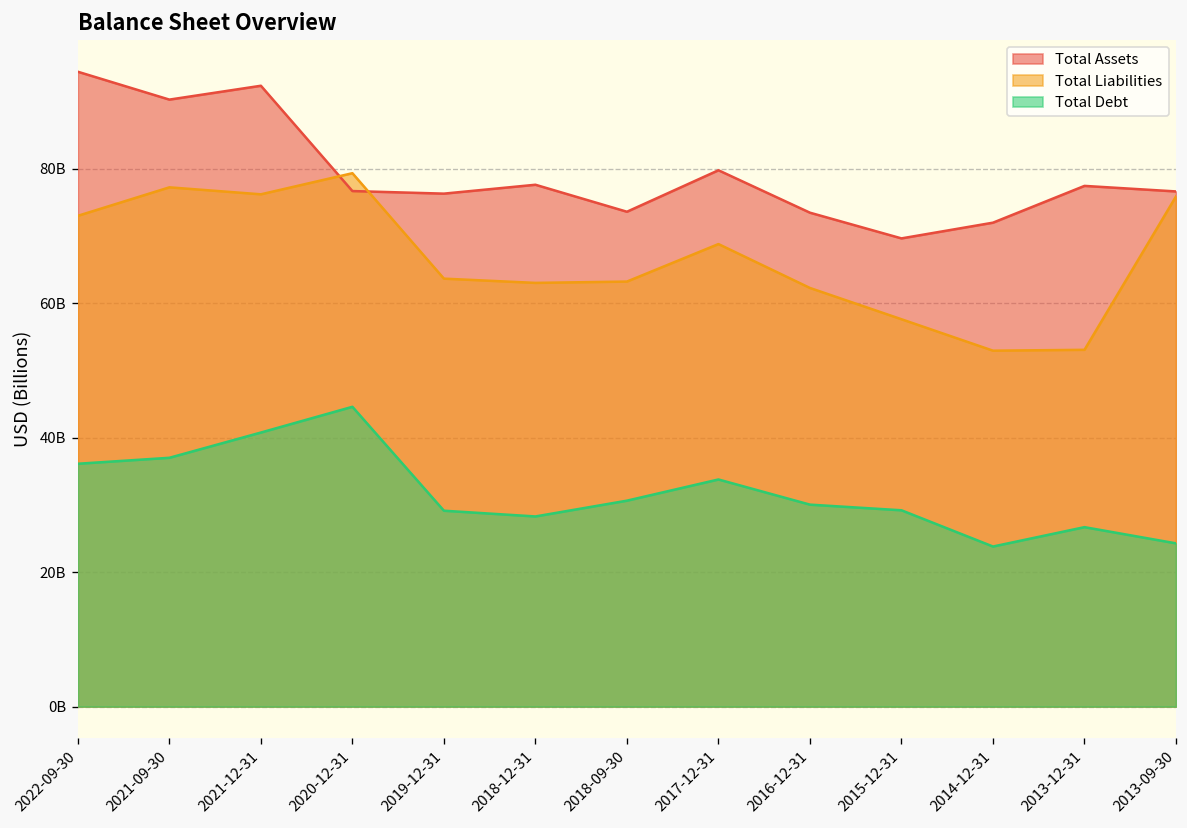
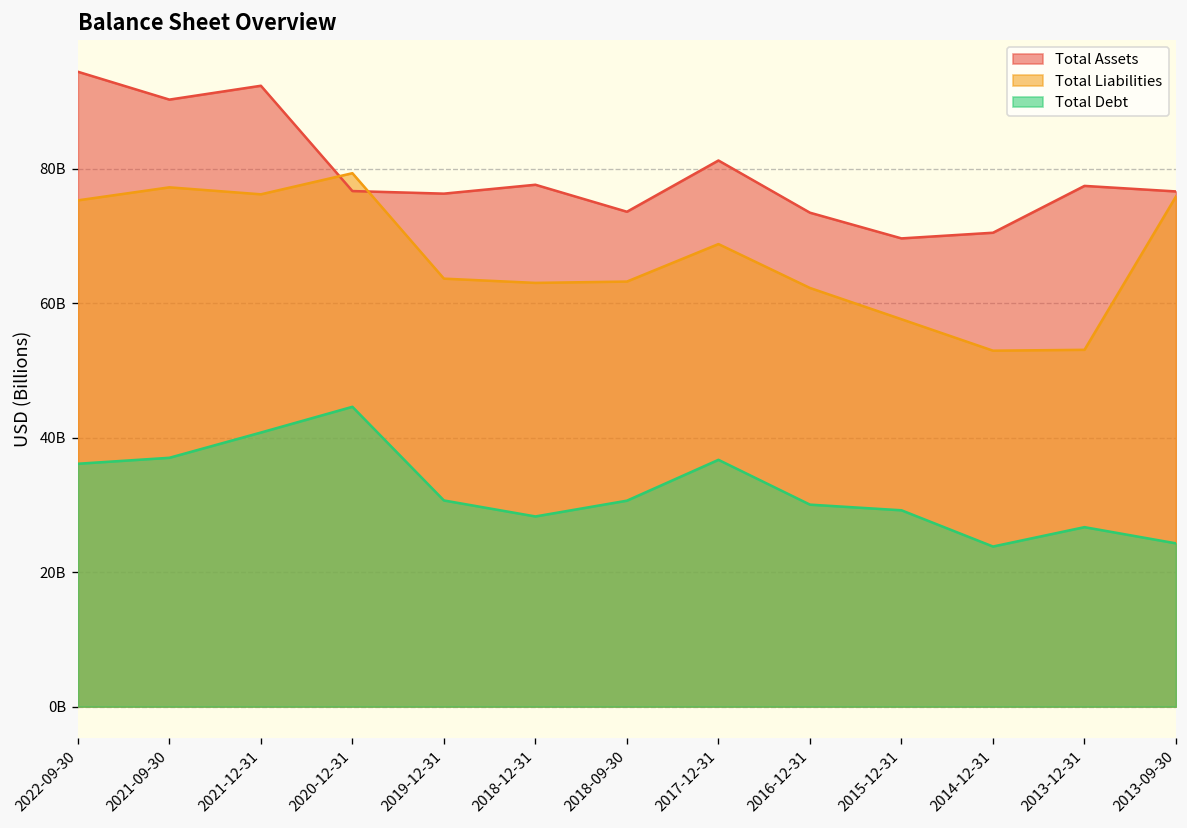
Total Liabilities, 2022-09-30: 73000000000 -> 75000000000
Total Debt, 2019-12-31: 29000000000 -> 31000000000
Total Assets, 2017-12-31: 80000000000 -> 81000000000
Total Debt, 2017-12-31: 34000000000 -> 37000000000
Total Assets, 2014-12-31: 72000000000 -> 71000000000
